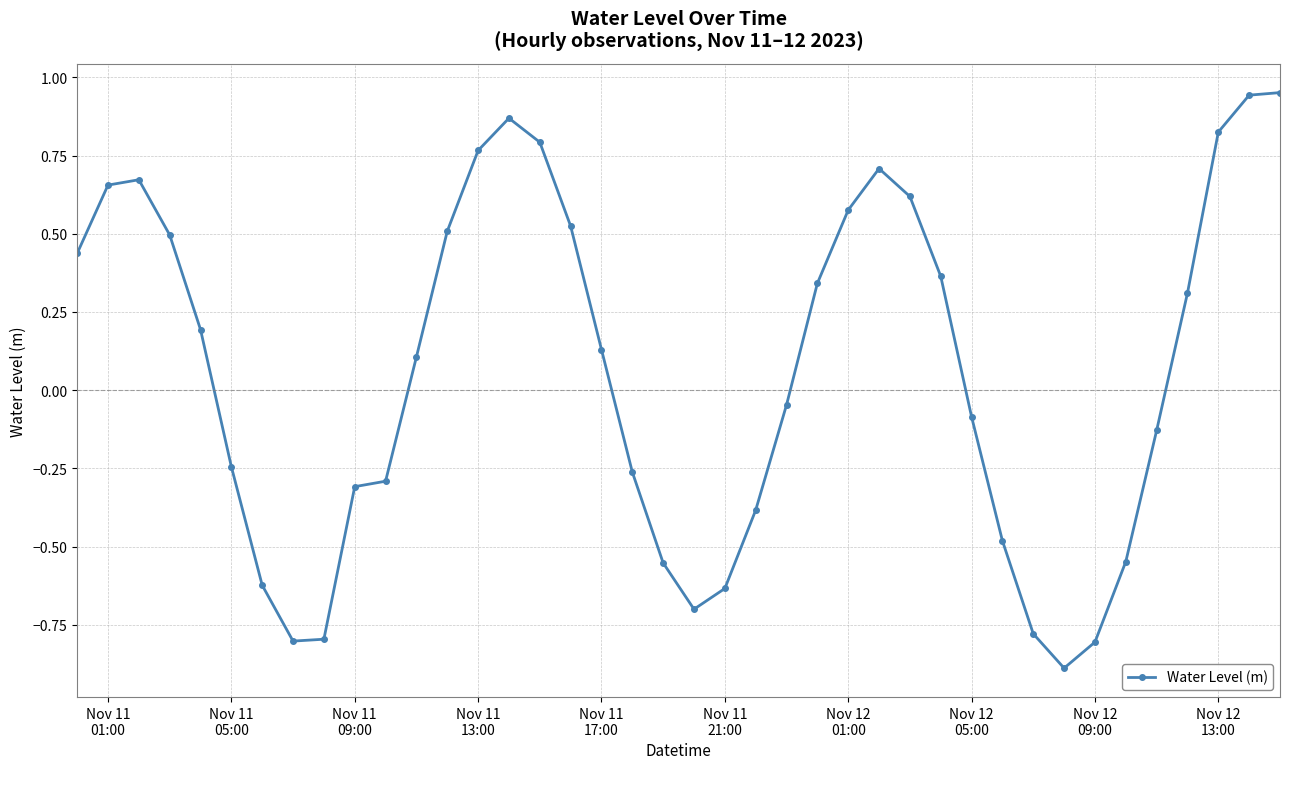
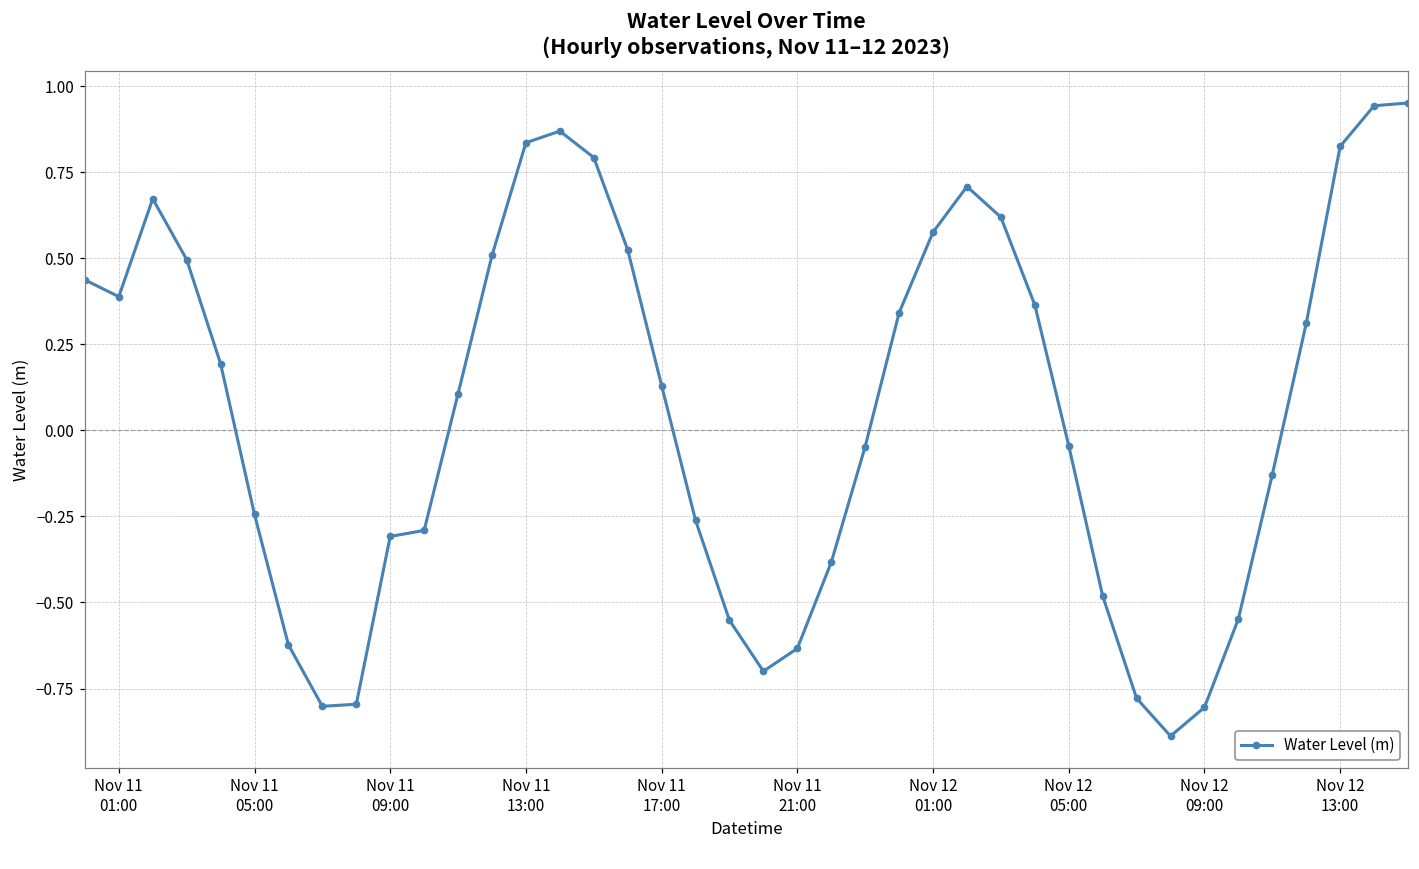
Nov 11 01:00: 0.66 -> 0.39
Nov 11 13:00: 0.77 -> 0.84
Nov 12 05:00: -0.08 -> -0.04
